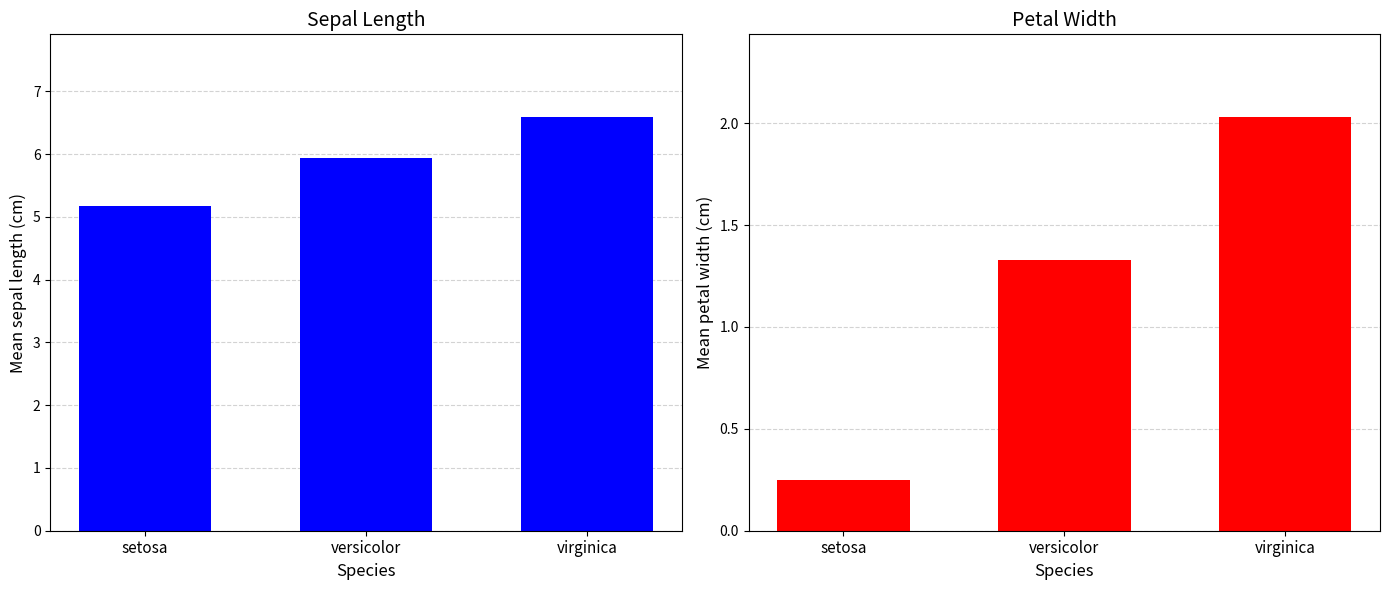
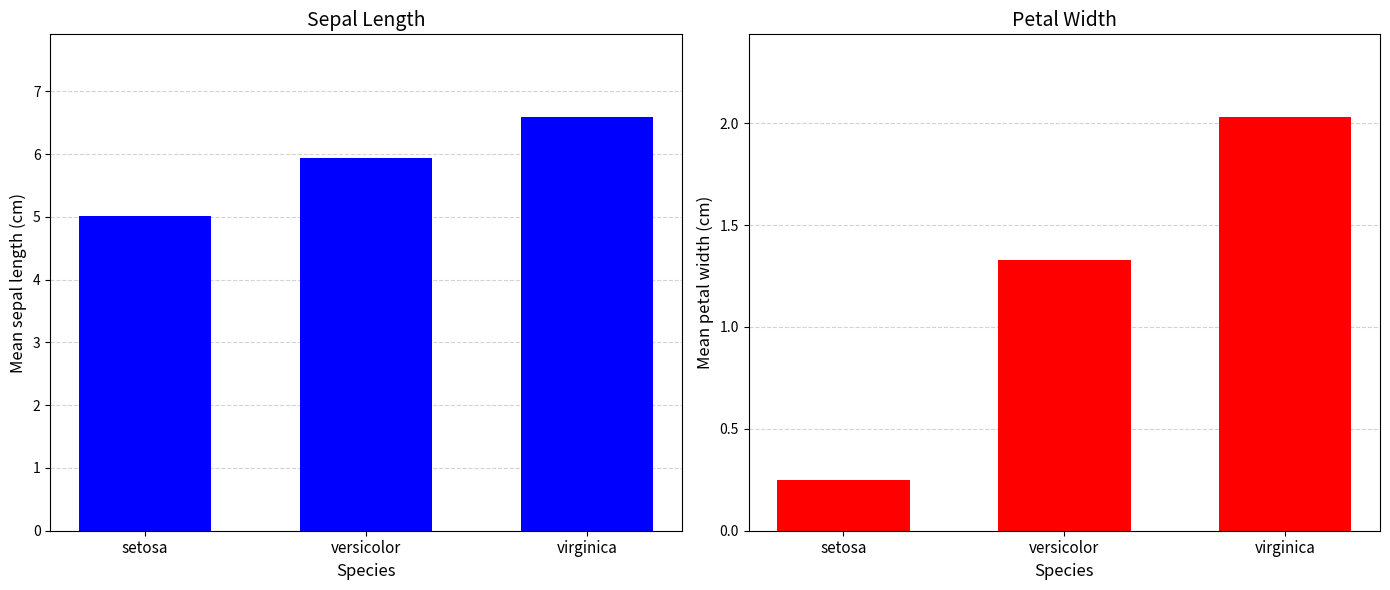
Sepal Length, setosa: 5.2 -> 5.0
